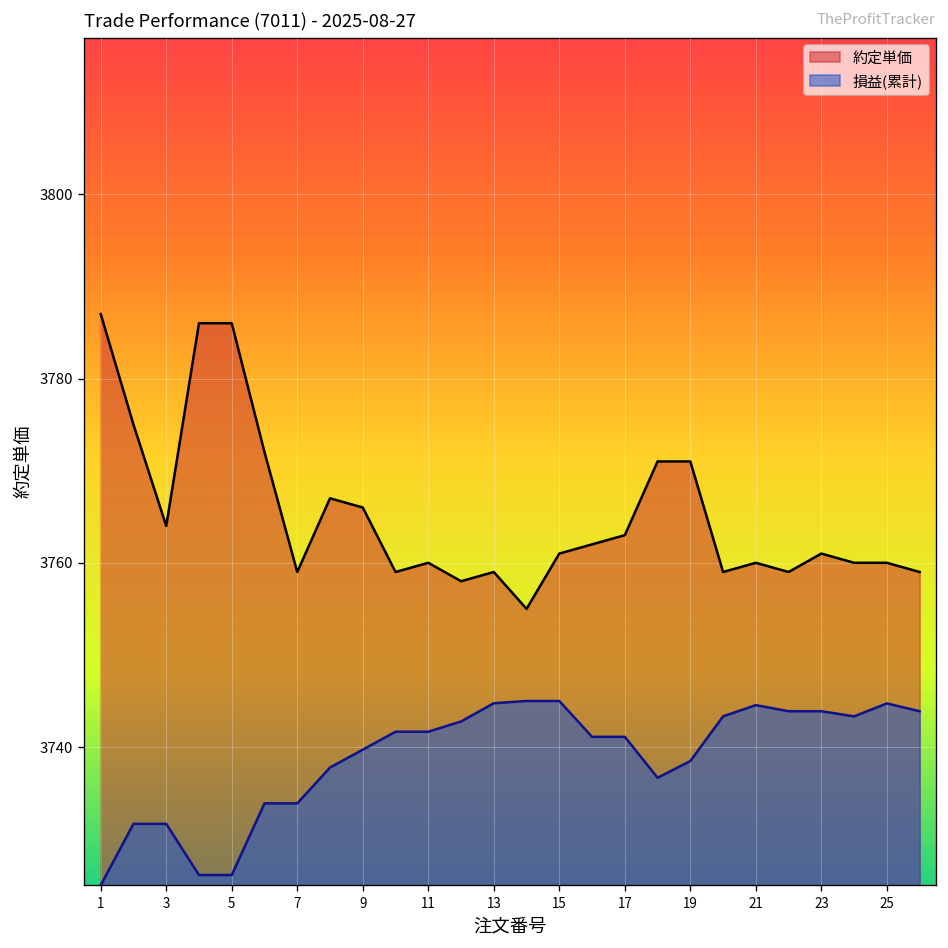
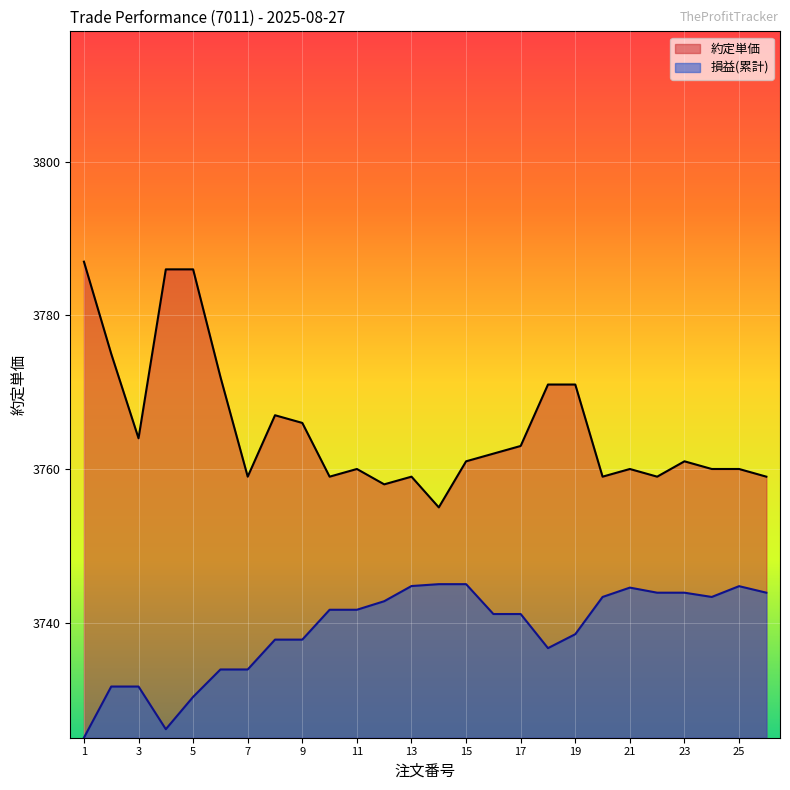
損益(累計), 5: 3726 -> 3730
損益(累計), 9: 3740 -> 3738
